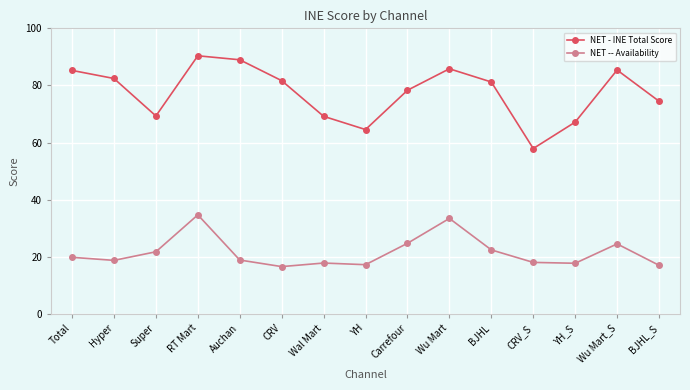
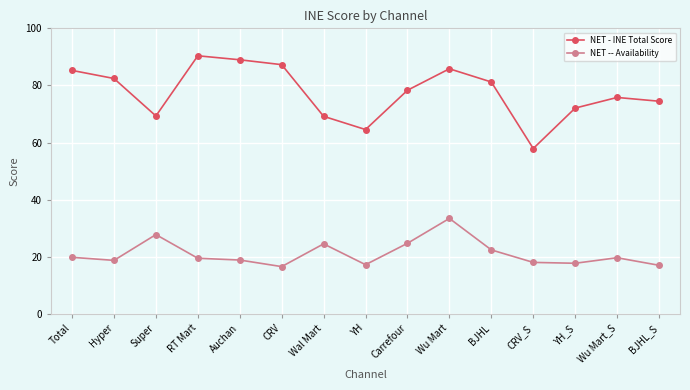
NET -- Availability, Super: 22 -> 28
NET -- Availability, RT Mart: 35 -> 20
NET - INE Total Score, CRV: 82 -> 87
NET -- Availability, Wal Mart: 18 -> 25
NET - INE Total Score, YH_S: 67 -> 72
NET - INE Total Score, Wu Mart_S: 85 -> 76
NET -- Availability, Wu Mart_S: 25 -> 20
